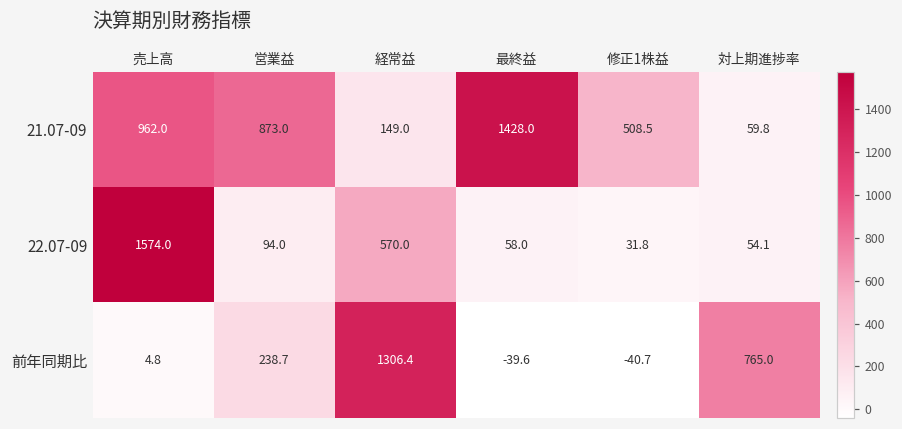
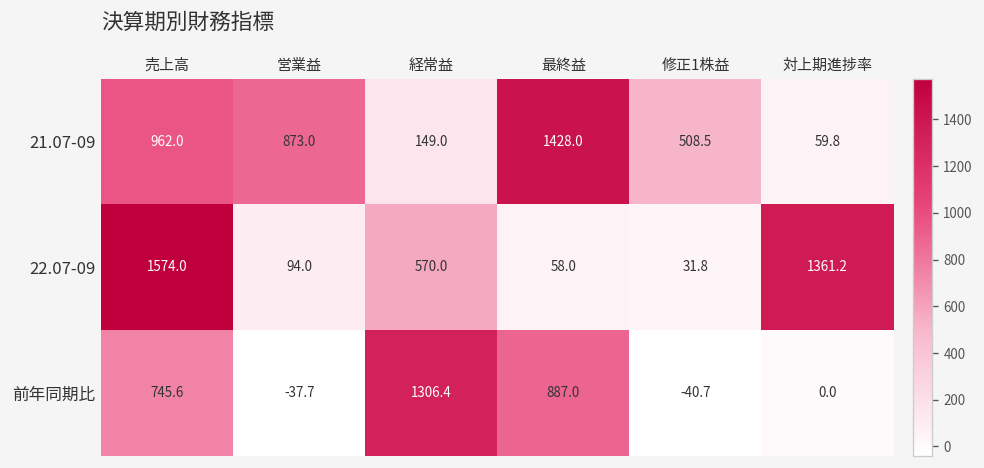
22.07-09, 対上期進捗率: 54.1 -> 1361.2
前年同期比, 売上高: 4.8 -> 745.6
前年同期比, 営業益: 238.7 -> -37.7
前年同期比, 最終益: -39.6 -> 887.0
前年同期比, 対上期進捗率: 765.0 -> 0.0
